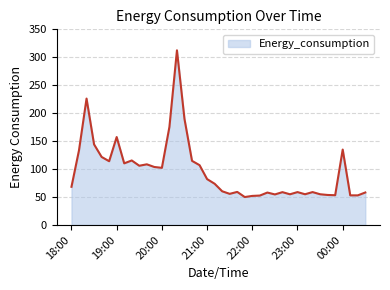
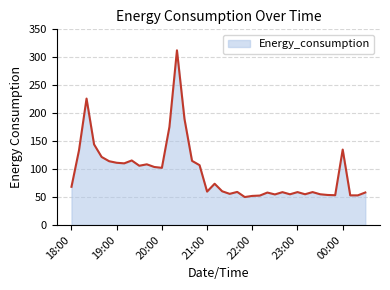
19:00: 160 -> 110
21:00: 80 -> 60
